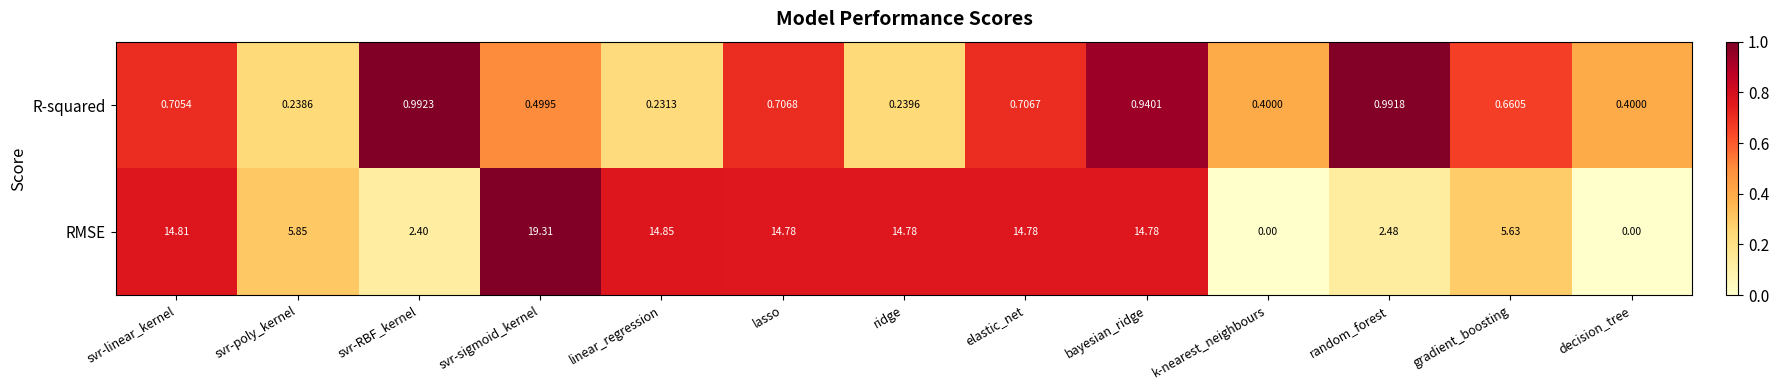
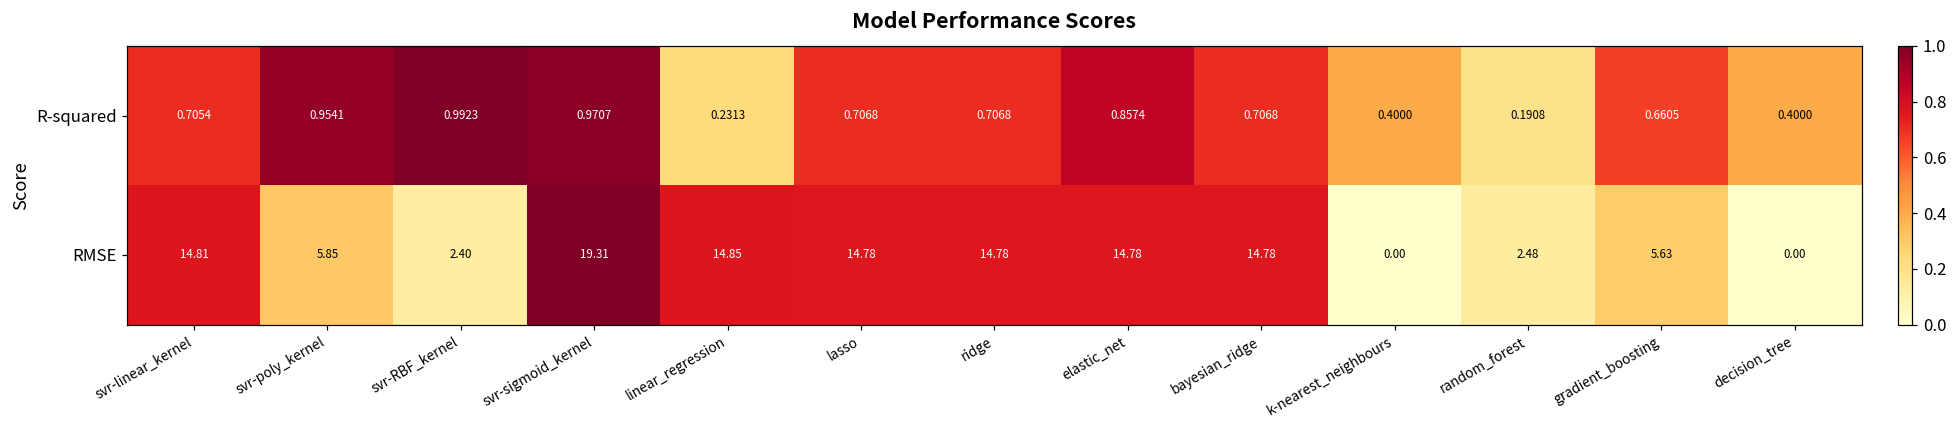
R-squared, svr-poly_kernel: 0.2386 -> 0.9541
R-squared, svr-sigmoid_kernel: 0.4995 -> 0.9707
R-squared, ridge: 0.2396 -> 0.7068
R-squared, elastic_net: 0.7067 -> 0.8574
R-squared, bayesian_ridge: 0.9401 -> 0.7068
R-squared, random_forest: 0.9918 -> 0.1908
